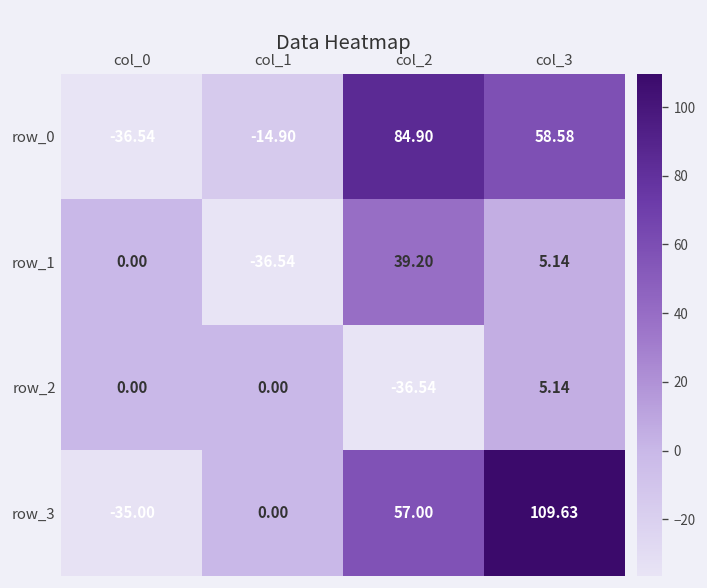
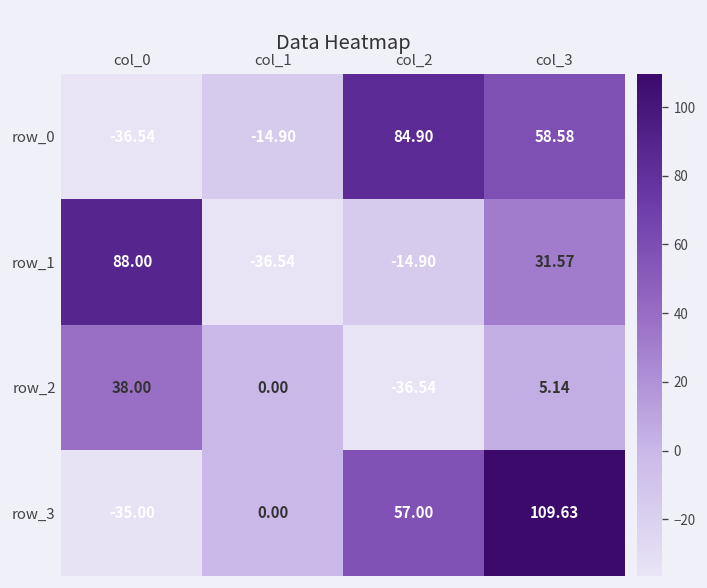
row_1, col_0: 0.00 -> 88.00
row_1, col_2: 39.20 -> -14.90
row_1, col_3: 5.14 -> 31.57
row_2, col_0: 0.00 -> 38.00
